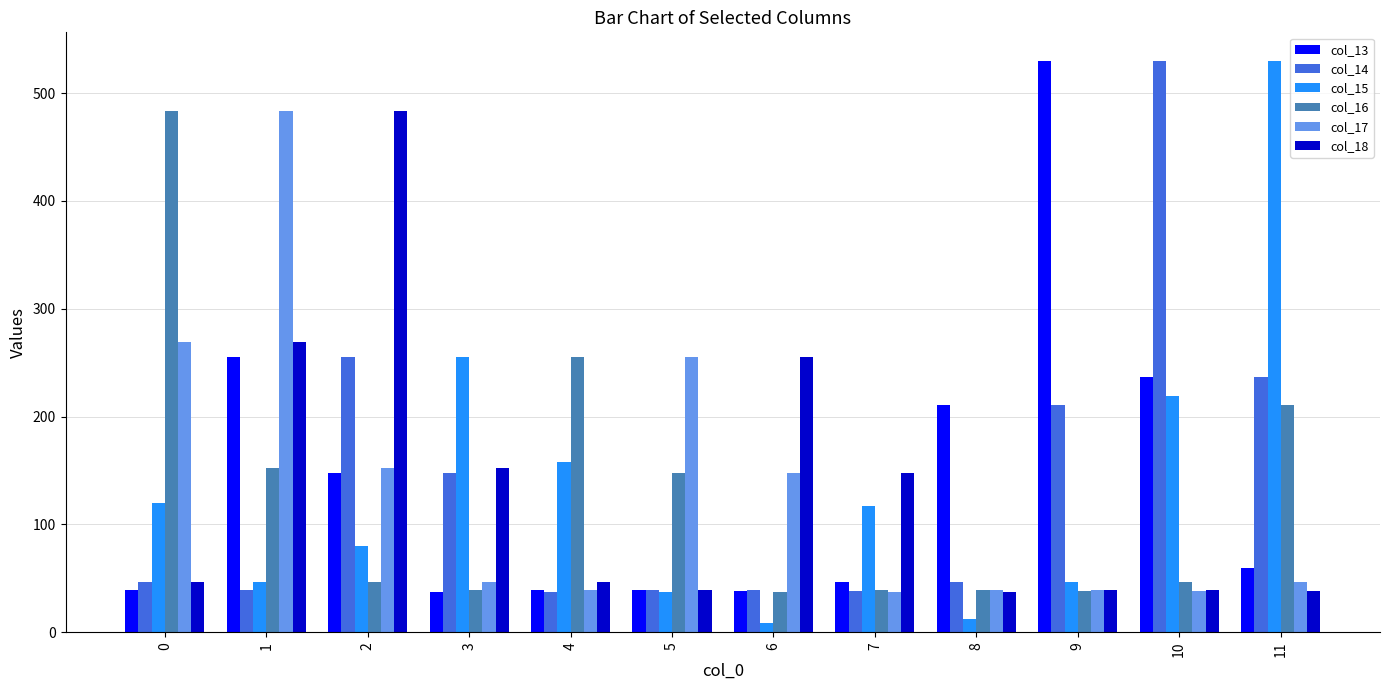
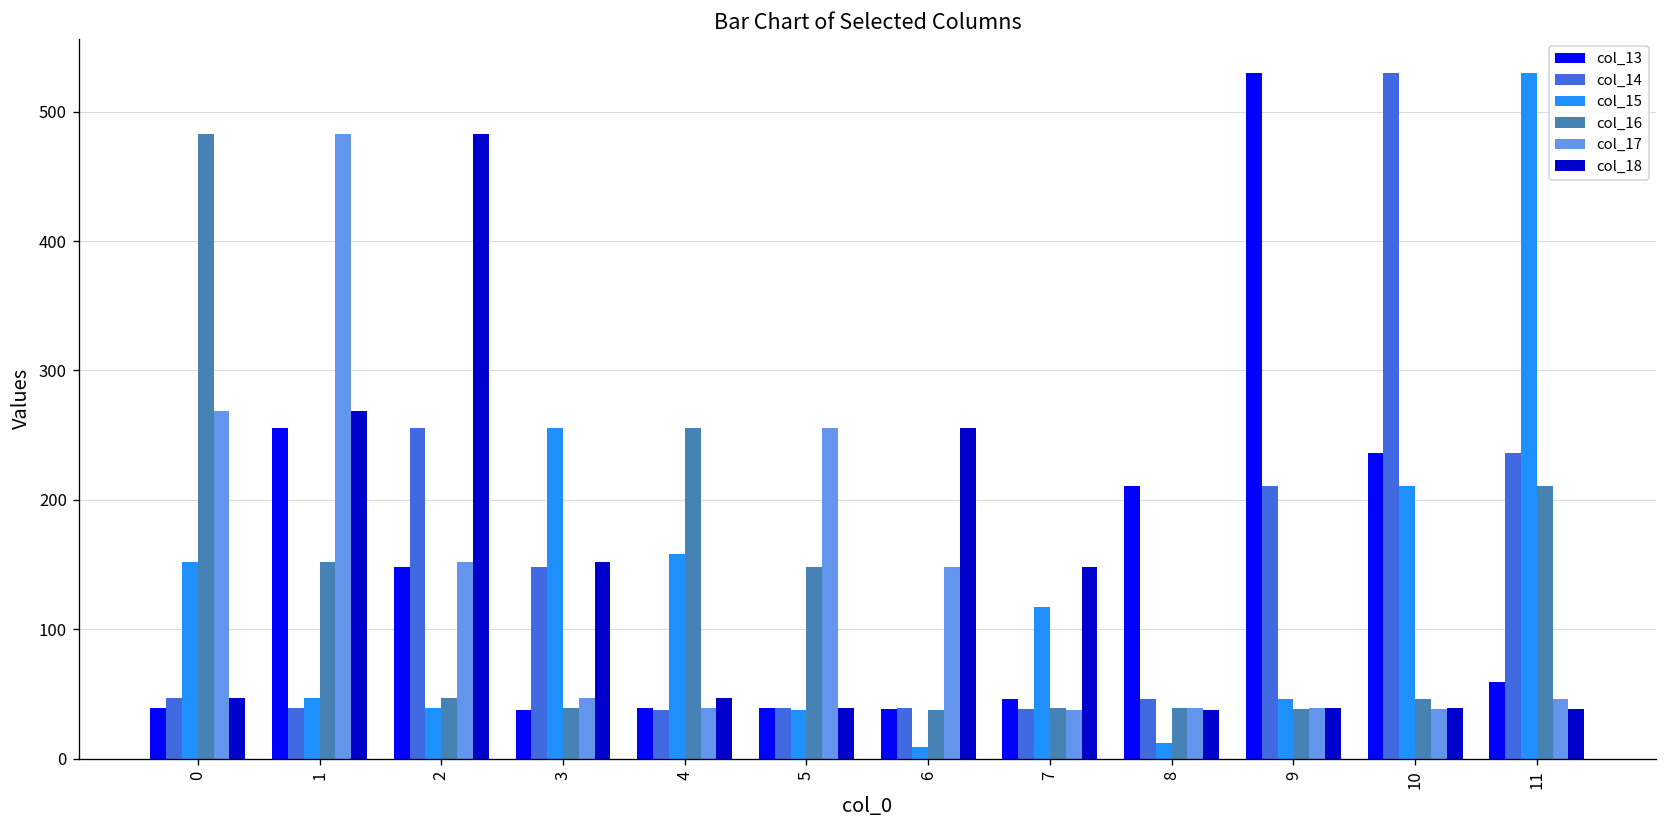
col_15, 0: 120 -> 152
col_15, 2: 80 -> 39
col_15, 10: 219 -> 211
